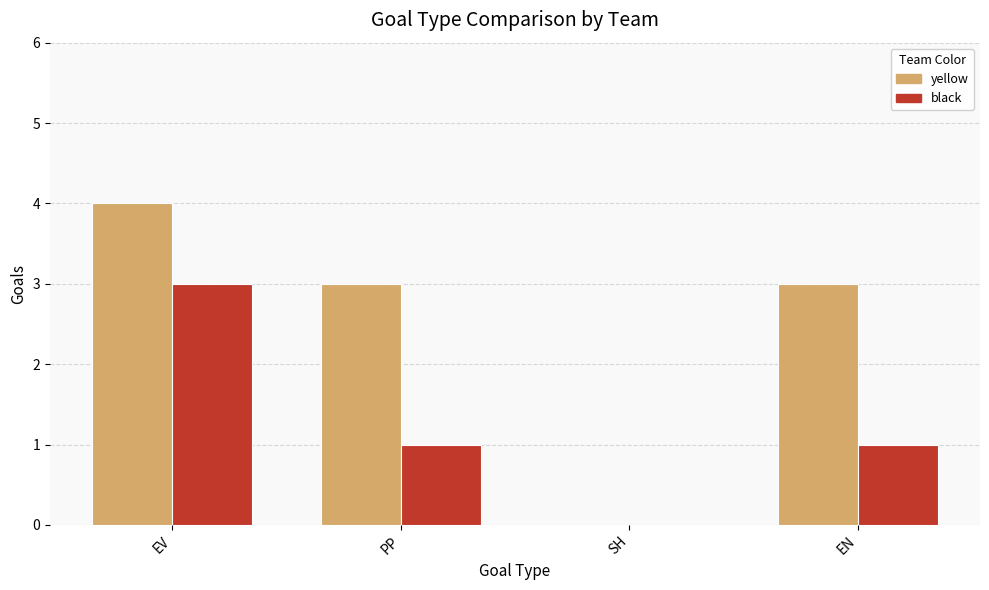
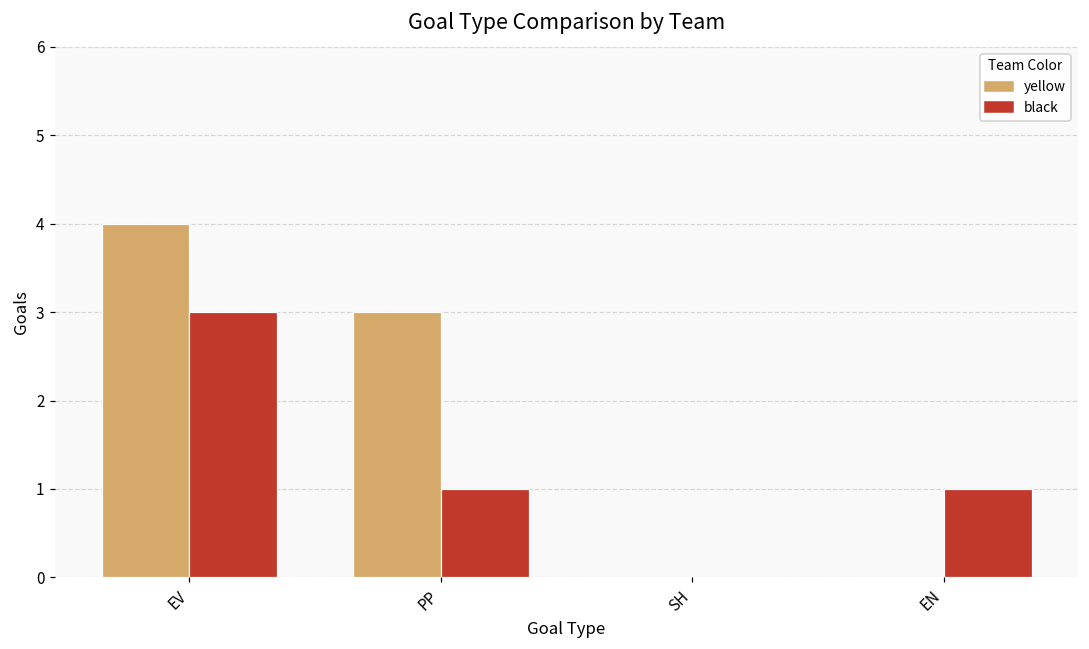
yellow, EN: 3 -> 0
